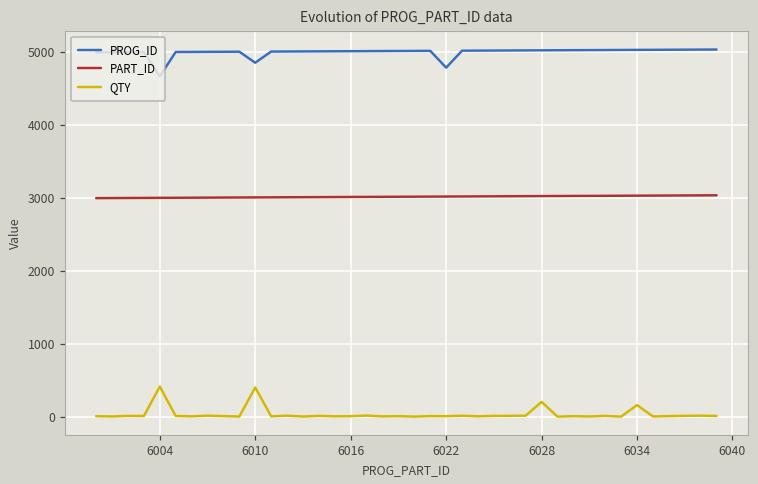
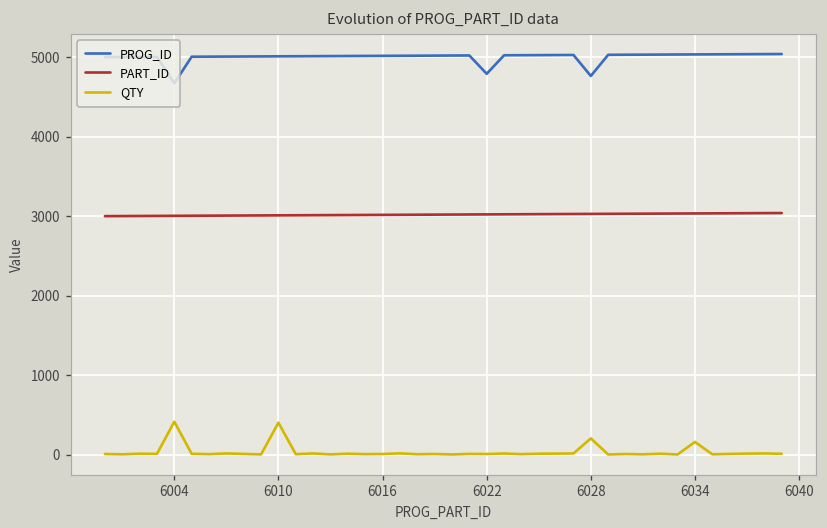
PROG_ID, 6010: 4900 -> 5000
PROG_ID, 6028: 5000 -> 4800
